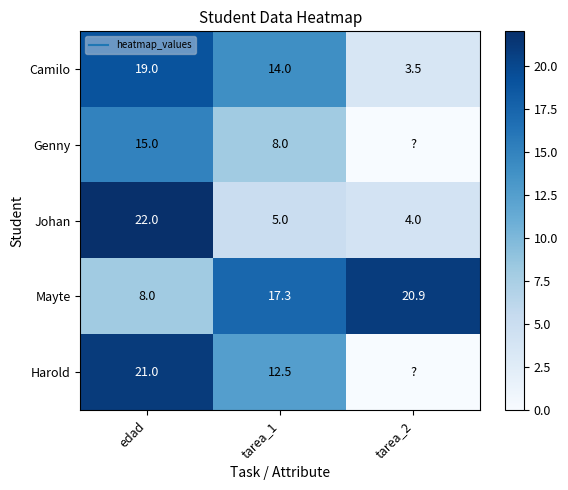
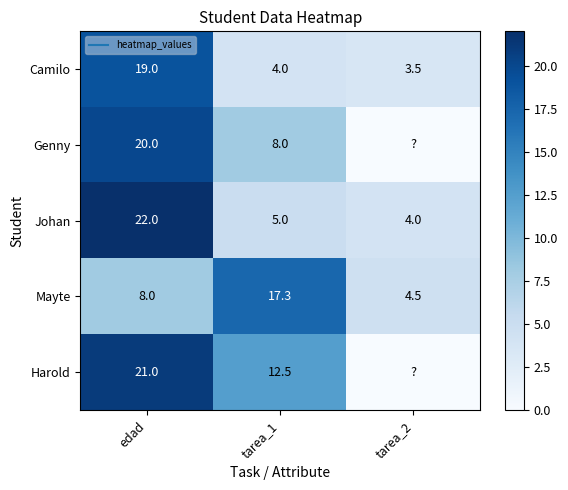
Camilo, tarea_1: 14.0 -> 4.0
Genny, edad: 15.0 -> 20.0
Mayte, tarea_2: 20.9 -> 4.5
